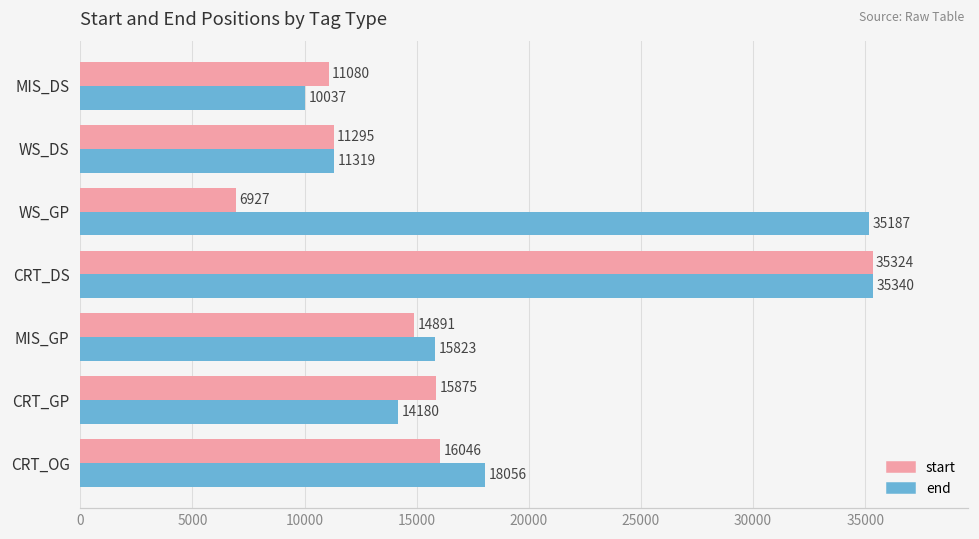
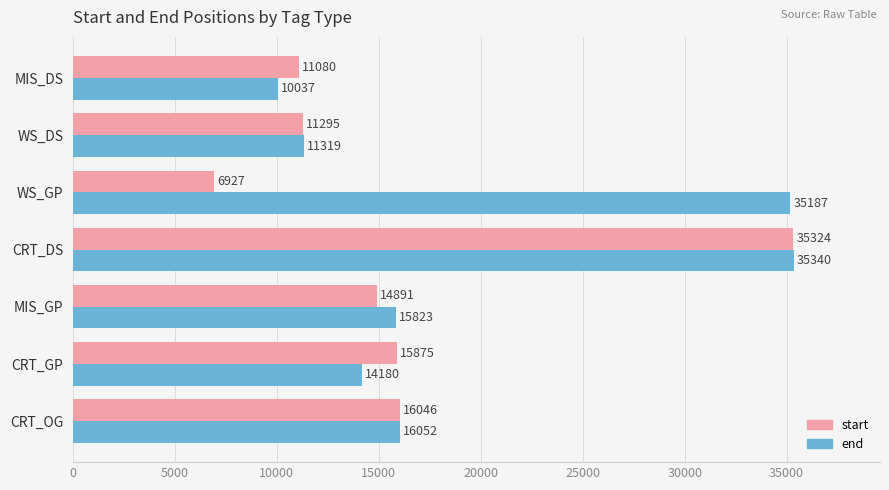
end, CRT_OG: 18056 -> 16052
